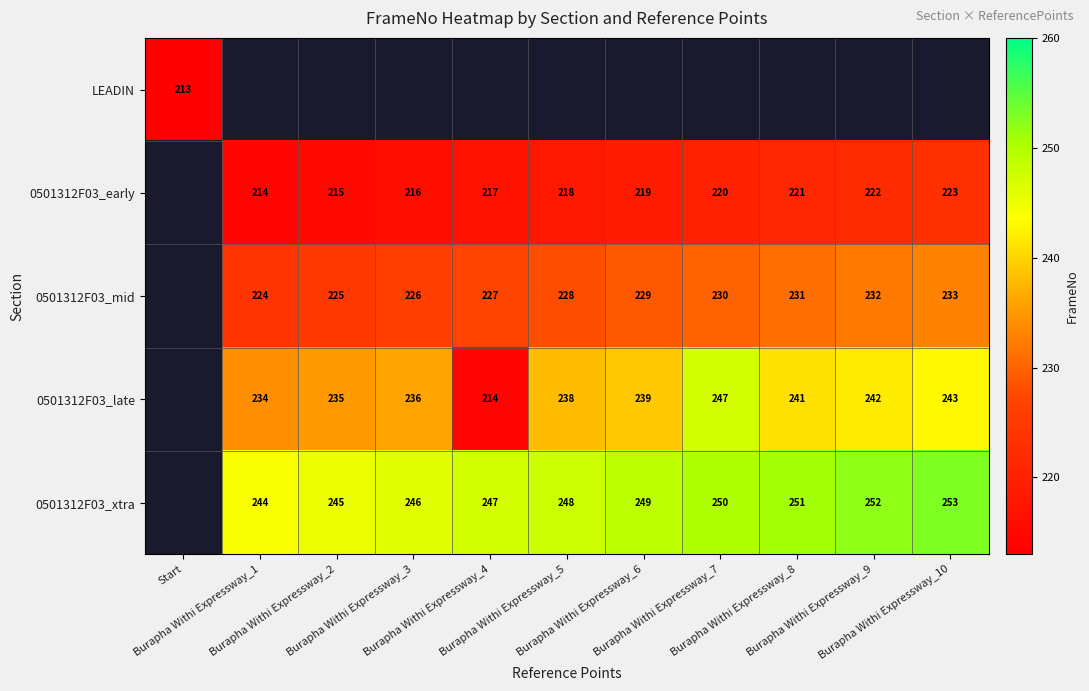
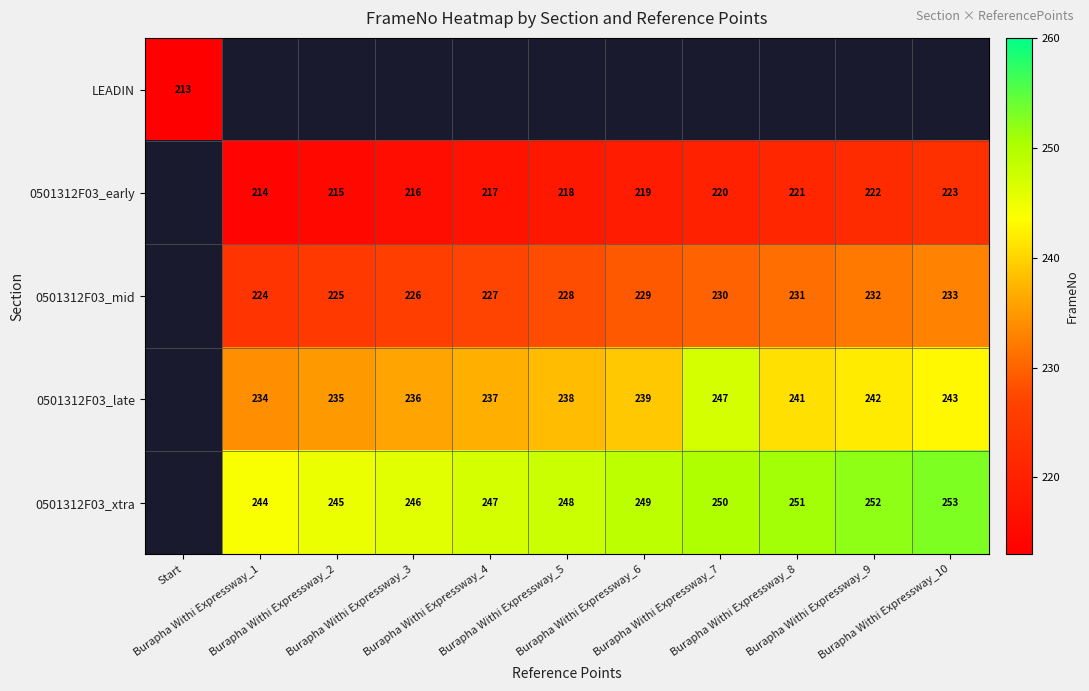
0501312F03_late, Burapha Withi Expressway_4: 214 -> 237
